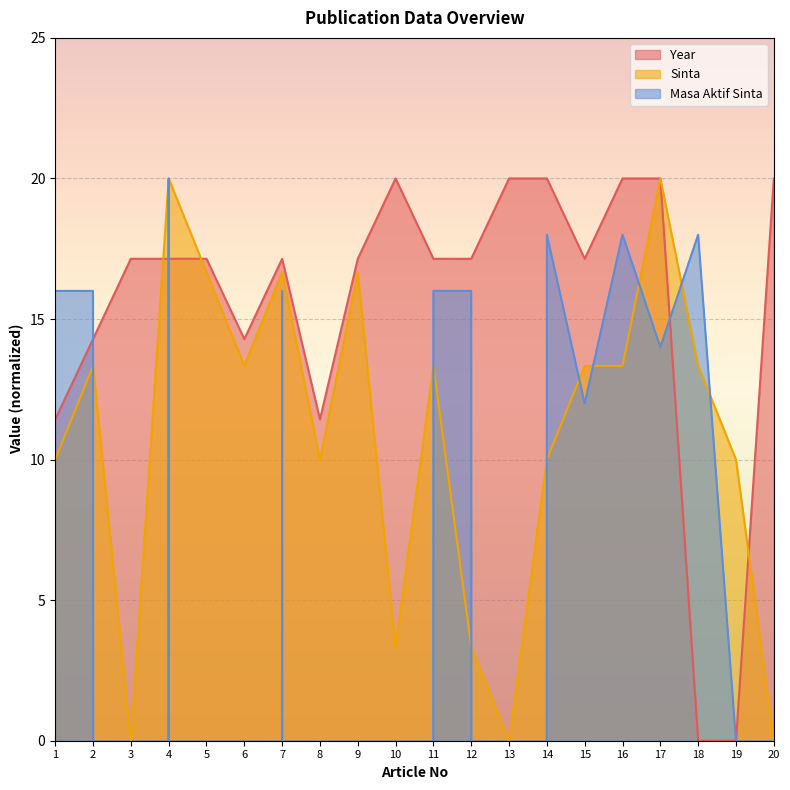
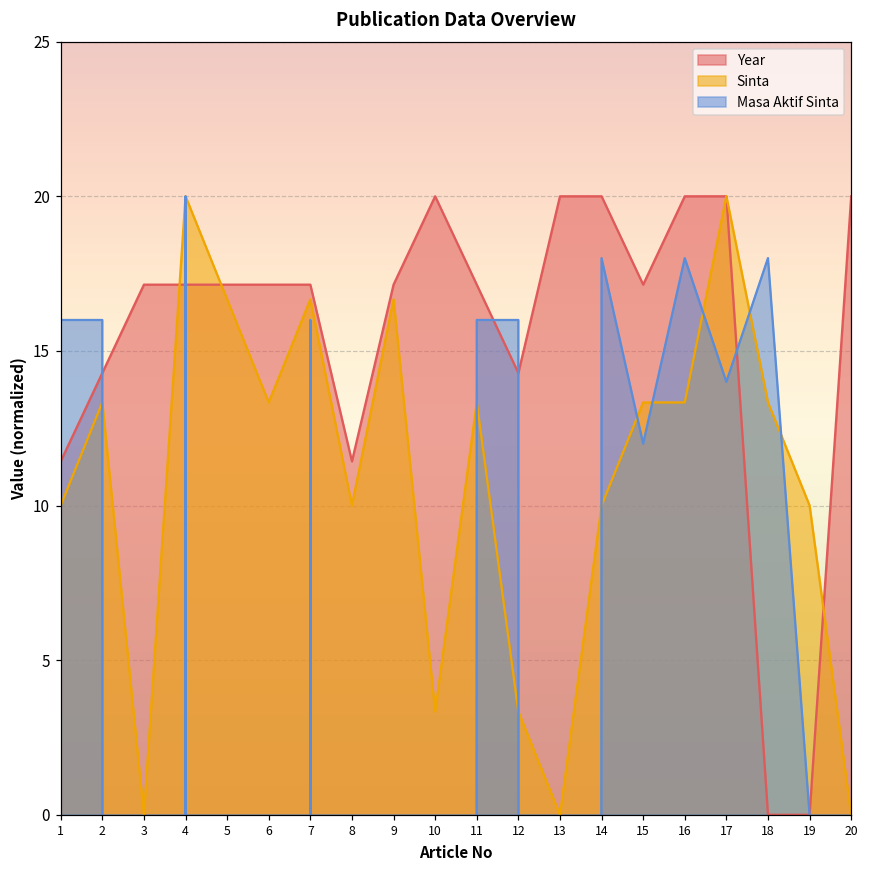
Year, 6: 14.3 -> 17.1
Year, 12: 17.1 -> 14.3
